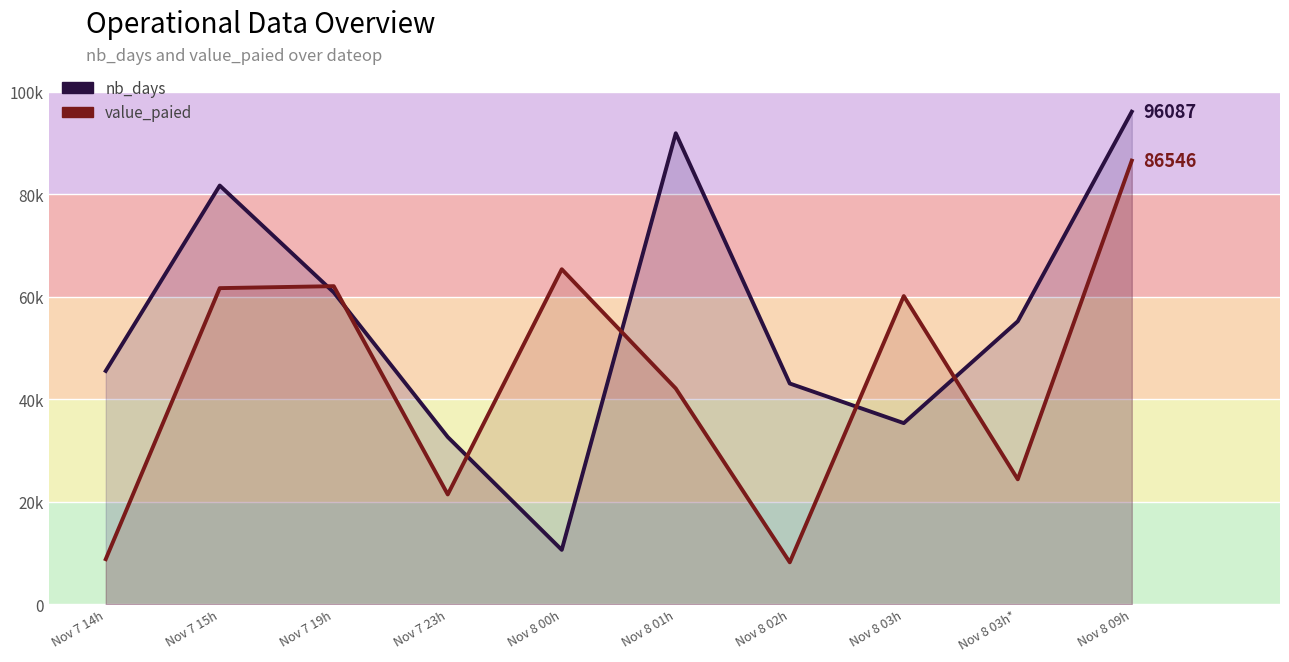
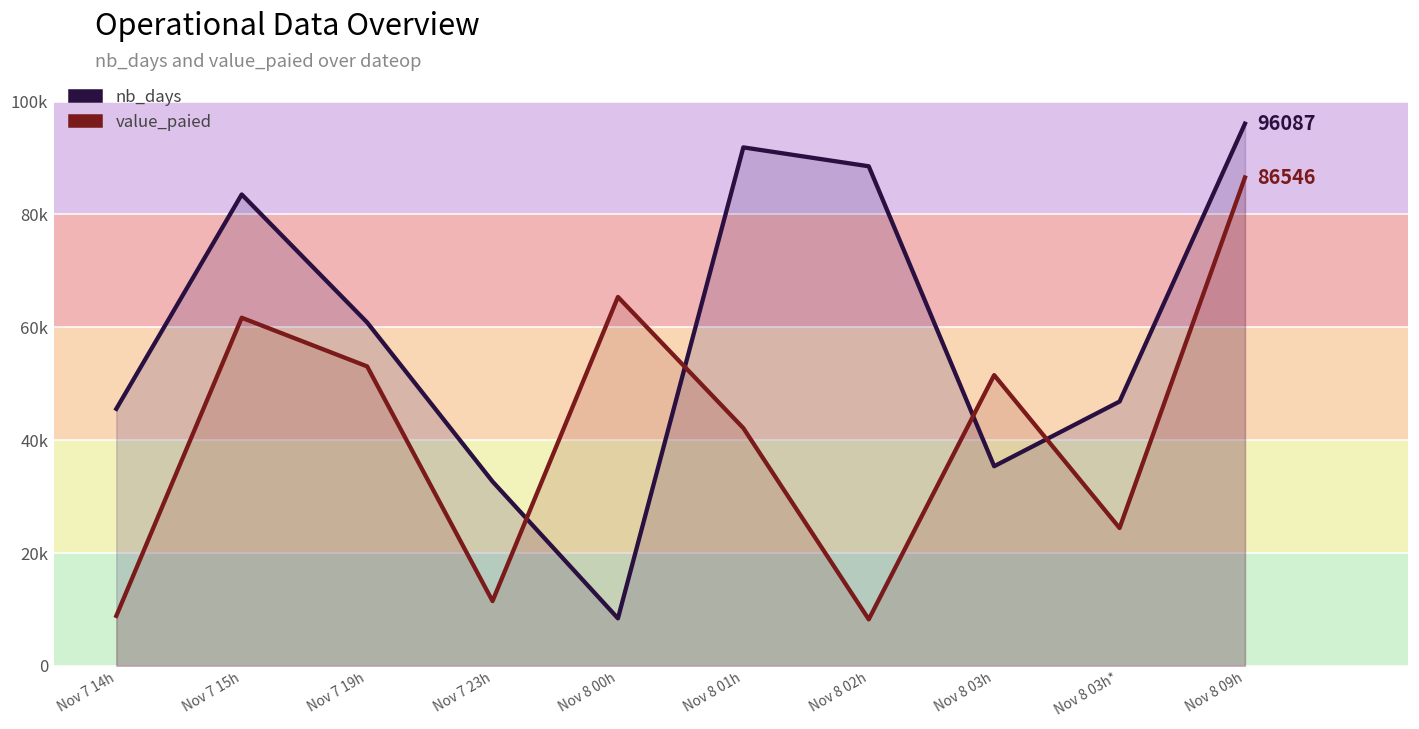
nb_days, Nov 7 15h: 82000 -> 84000
value_paied, Nov 7 19h: 62000 -> 53000
value_paied, Nov 7 23h: 21000 -> 11000
nb_days, Nov 8 00h: 11000 -> 8000
nb_days, Nov 8 02h: 43000 -> 89000
value_paied, Nov 8 03h: 60000 -> 52000
nb_days, Nov 8 03h*: 55000 -> 47000
